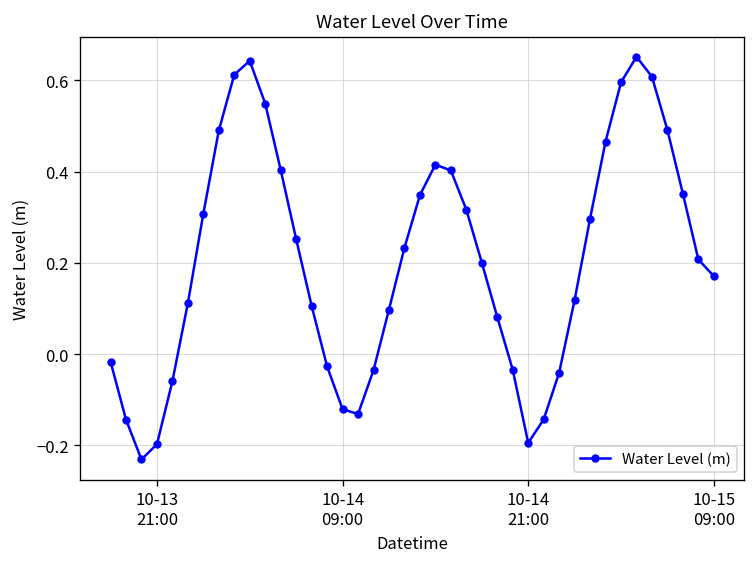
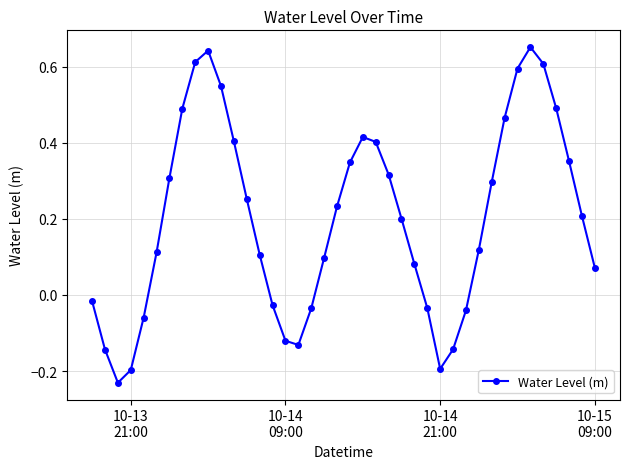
10-15 09:00: 0.17 -> 0.07
